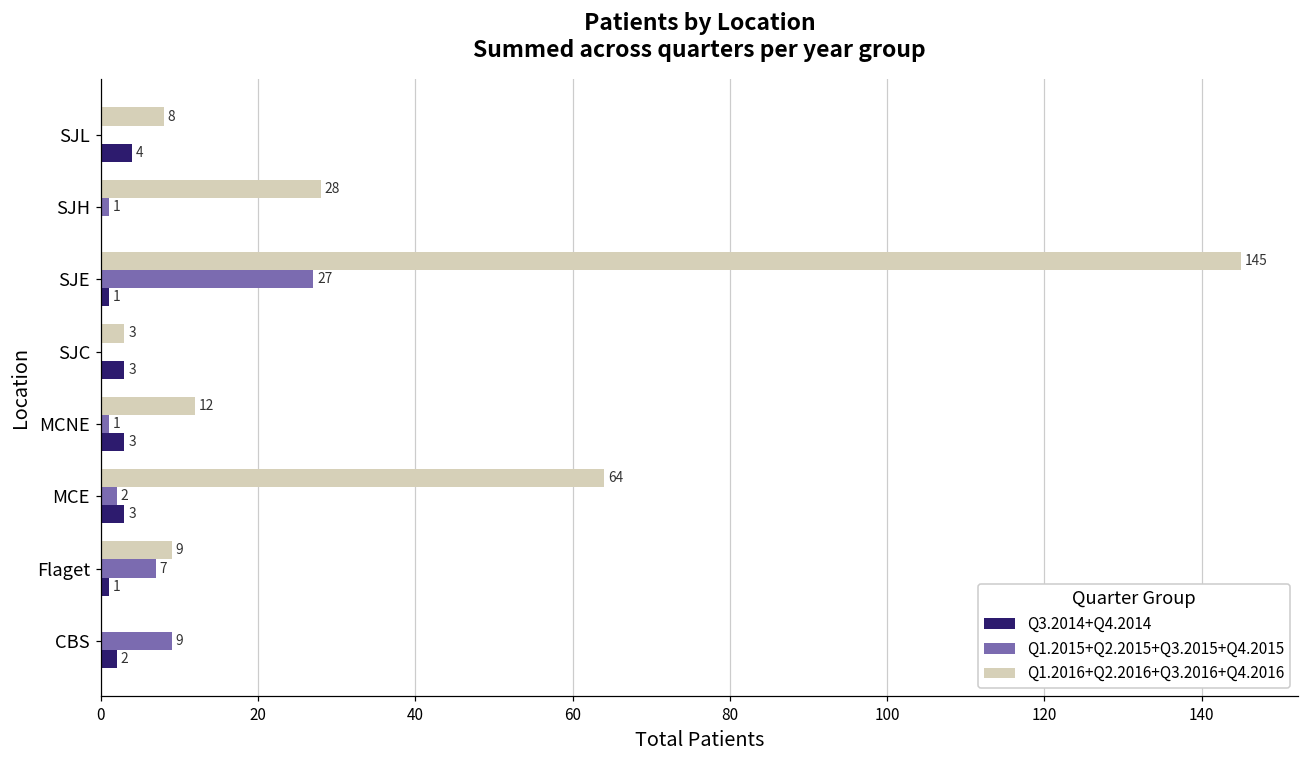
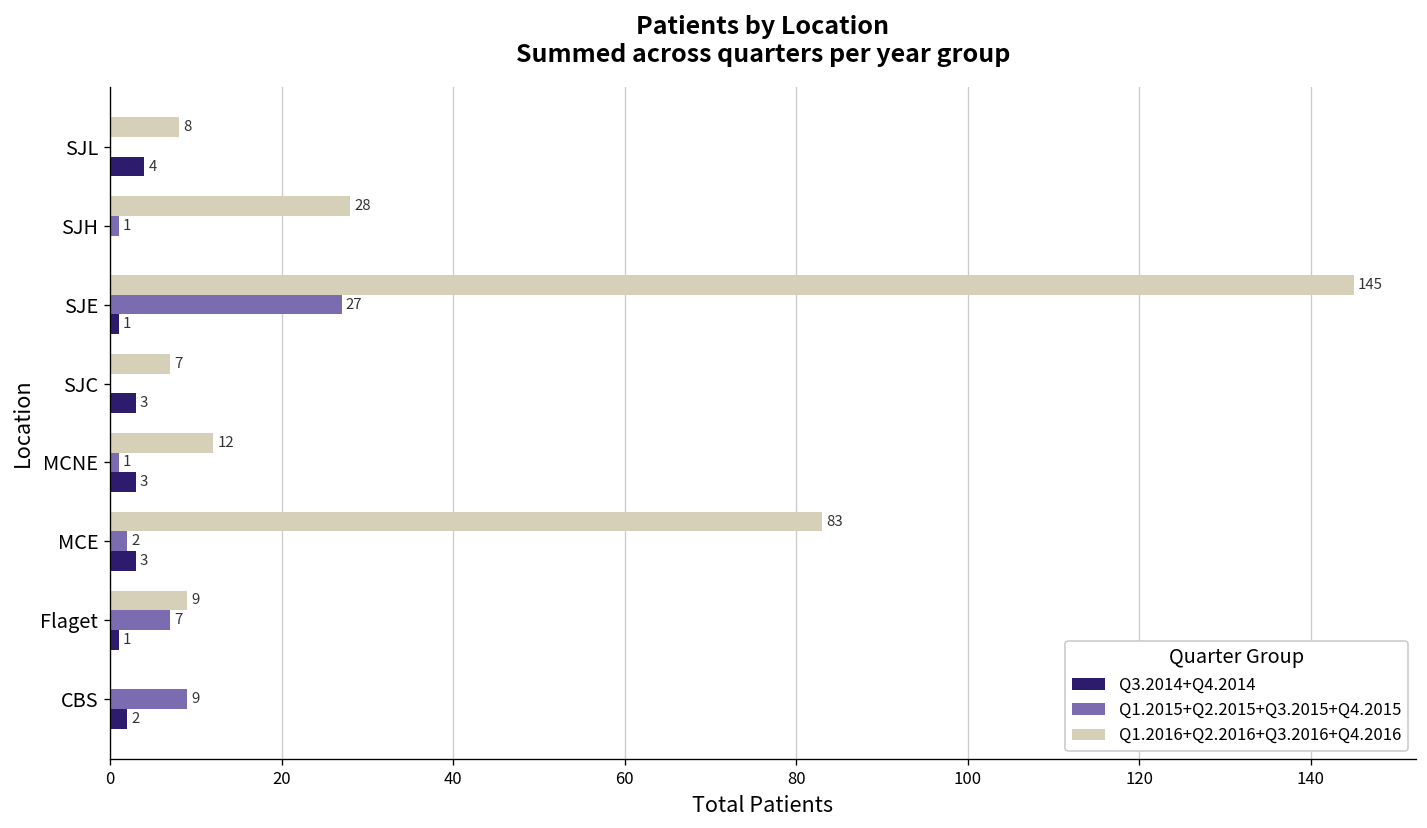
Q1.2016+Q2.2016+Q3.2016+Q4.2016, SJC: 3 -> 7
Q1.2016+Q2.2016+Q3.2016+Q4.2016, MCE: 64 -> 83
